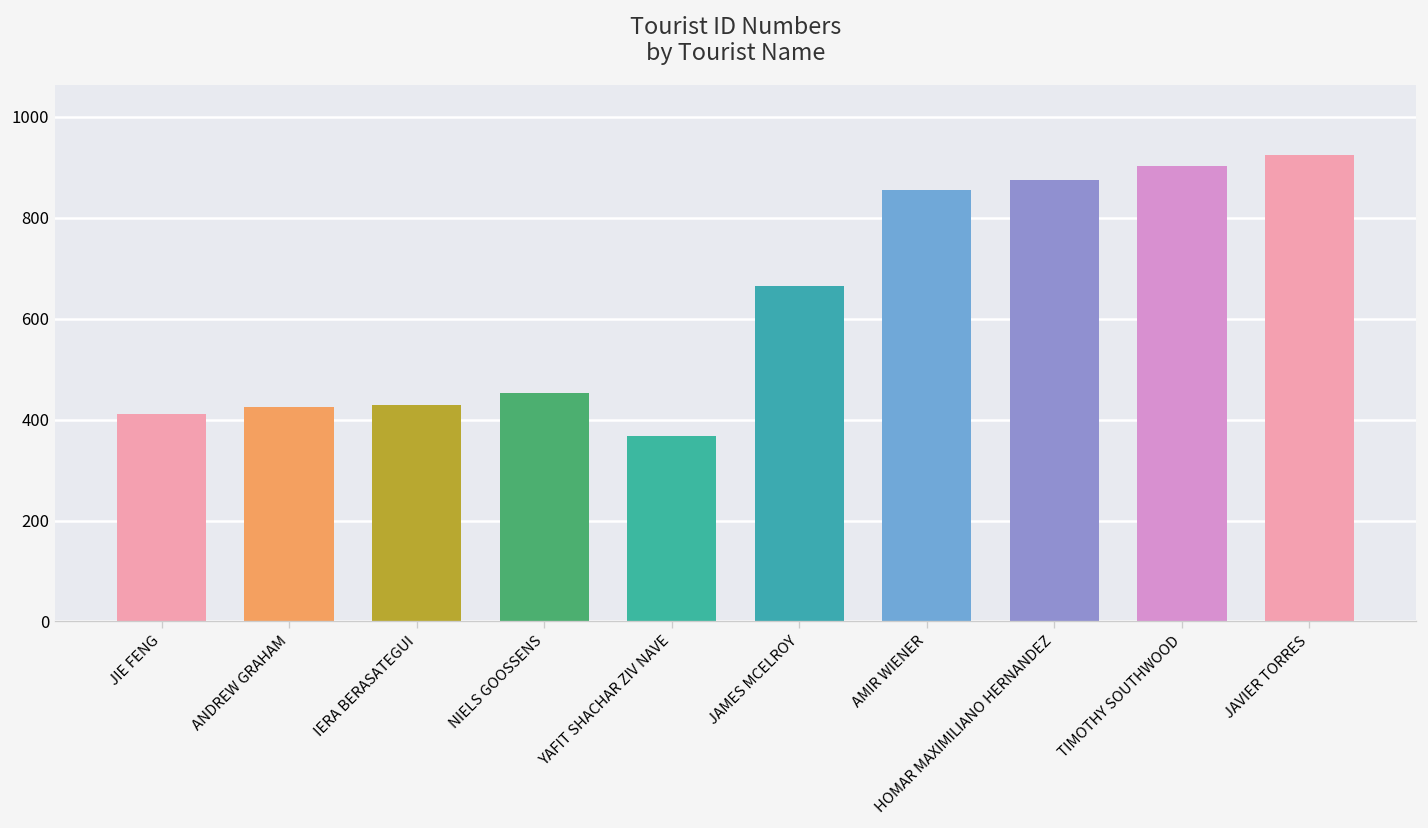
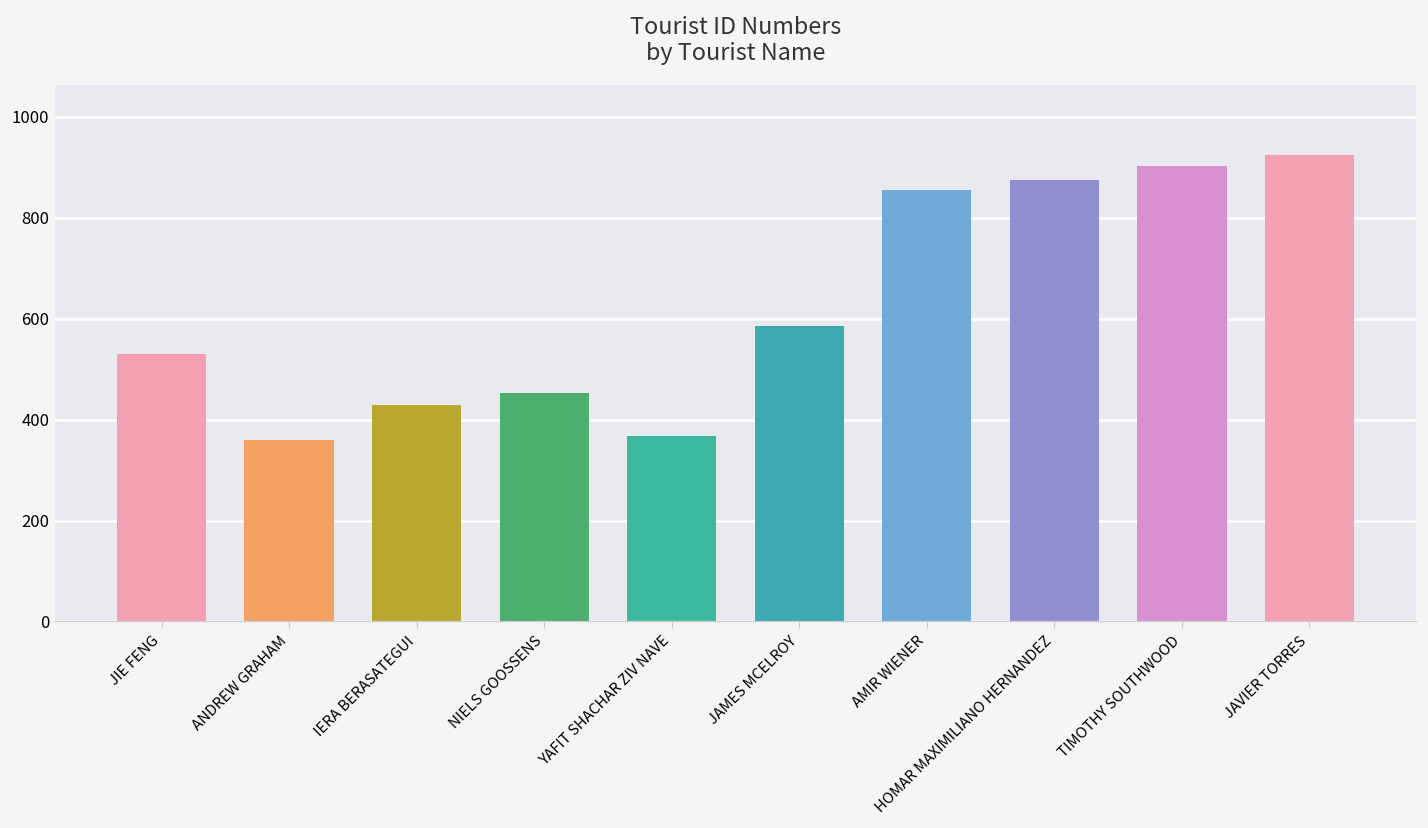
JIE FENG: 410 -> 530
ANDREW GRAHAM: 430 -> 360
JAMES MCELROY: 660 -> 590
